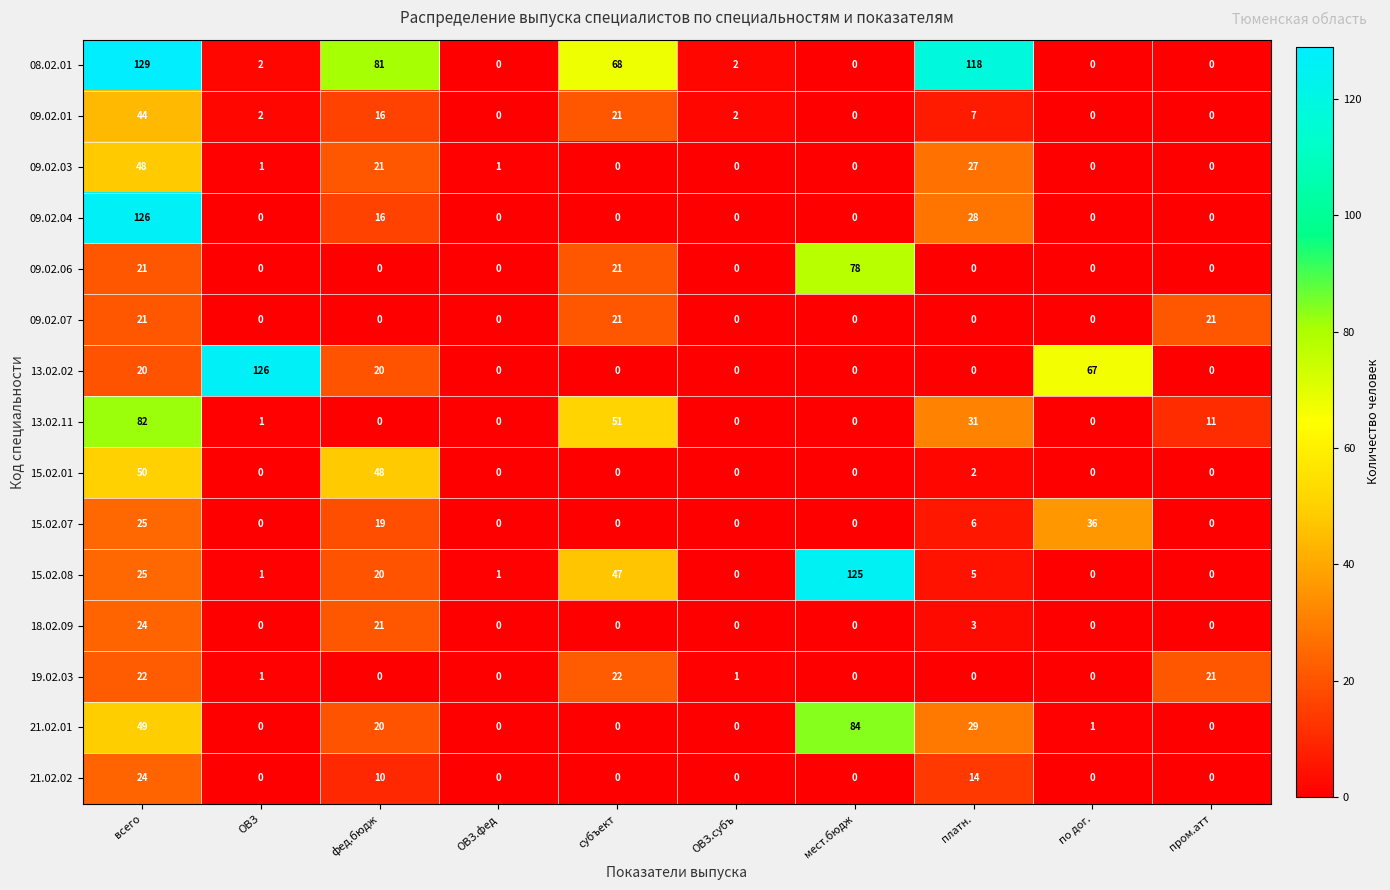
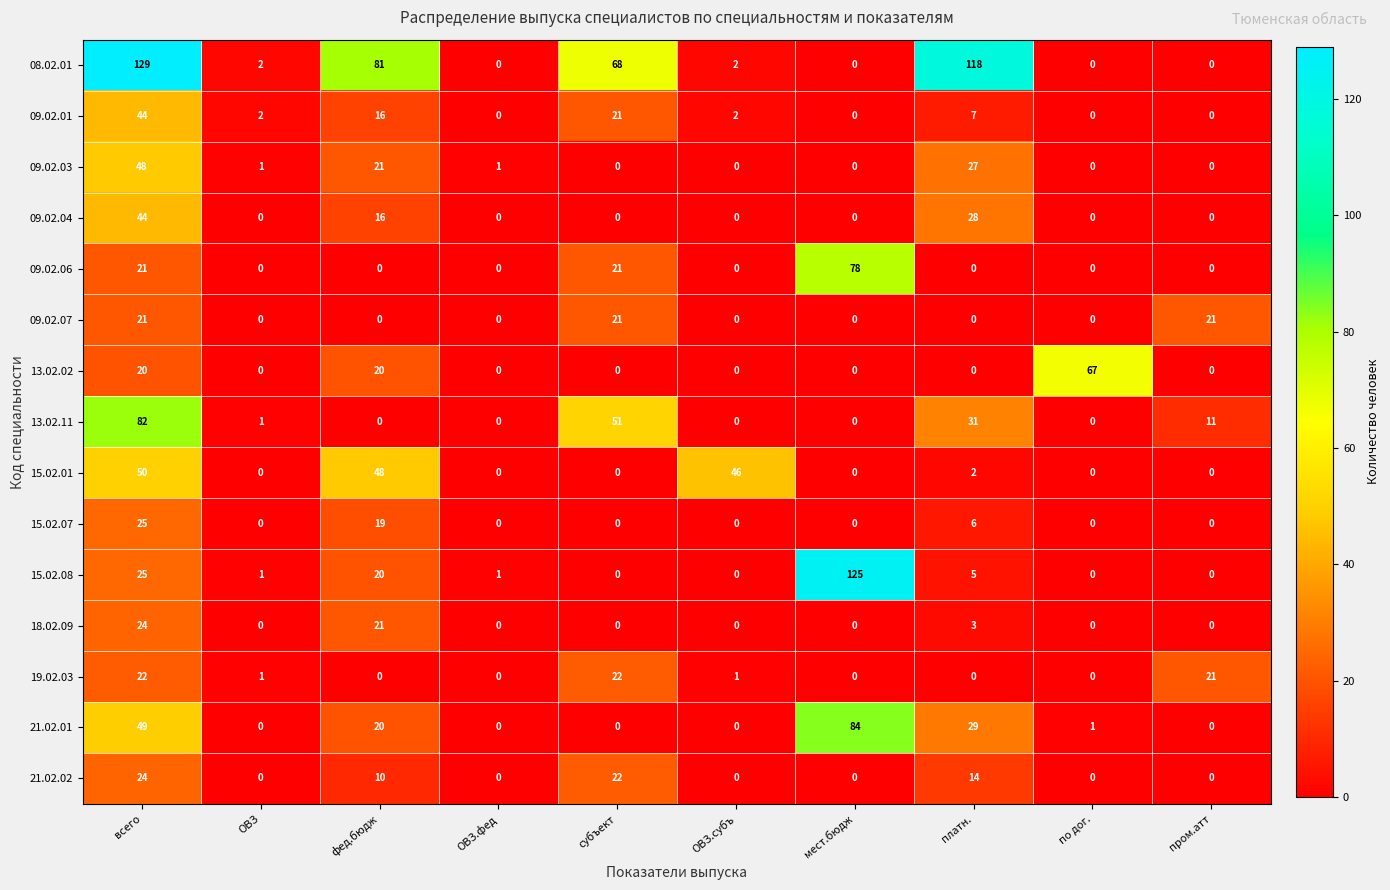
09.02.04, всего: 126 -> 44
13.02.02, ОВЗ: 126 -> 0
15.02.01, ОВЗ.субъ: 0 -> 46
15.02.07, по дог.: 36 -> 0
15.02.08, субъект: 47 -> 0
21.02.02, субъект: 0 -> 22
